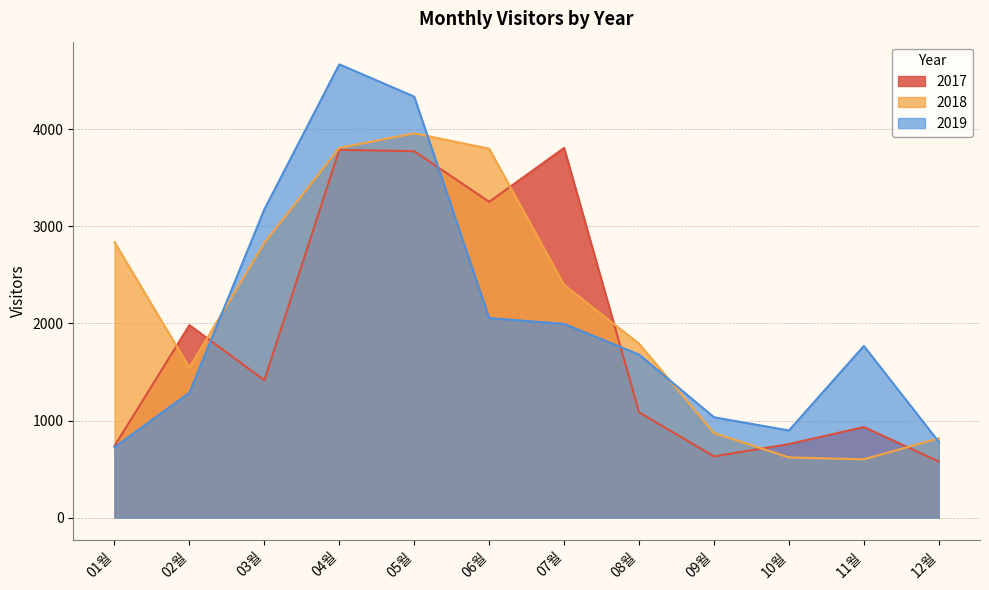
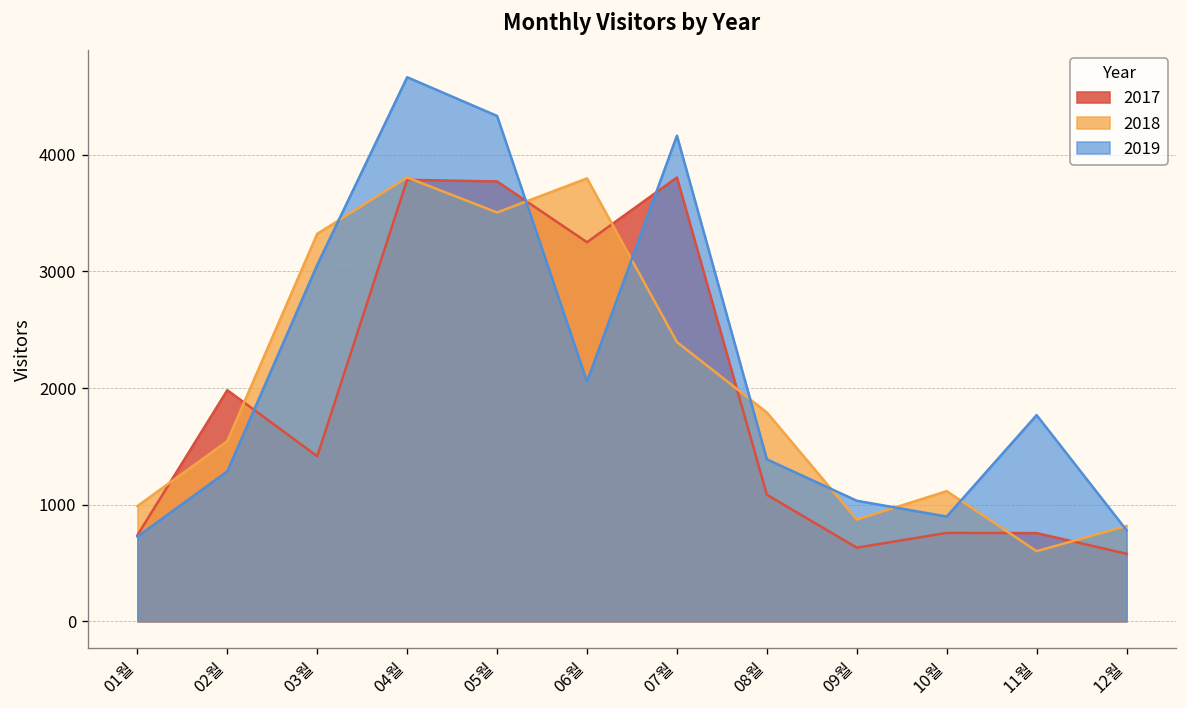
2018, 01월: 2800 -> 1000
2018, 03월: 2800 -> 3300
2019, 03월: 3200 -> 3100
2018, 05월: 4000 -> 3500
2019, 07월: 2000 -> 4200
2019, 08월: 1700 -> 1400
2018, 10월: 600 -> 1100
2017, 11월: 900 -> 800
